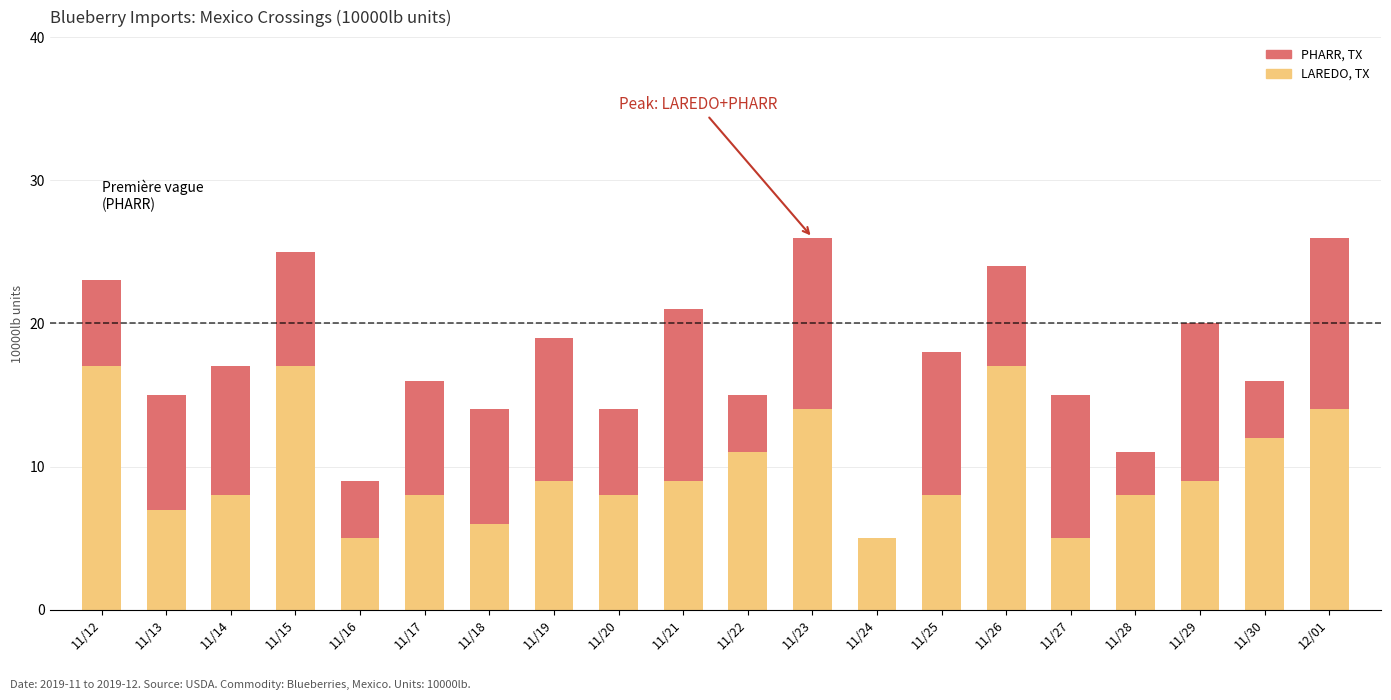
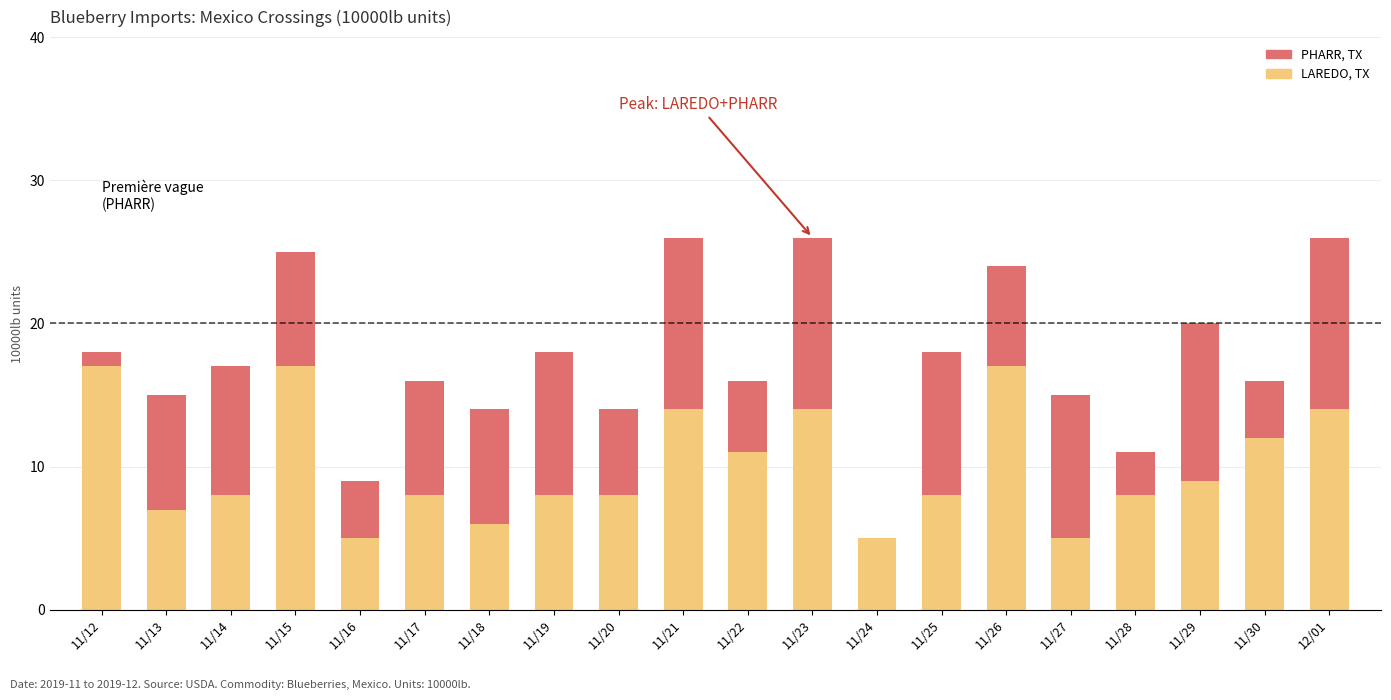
PHARR, TX, 11/12: 6 -> 1
LAREDO, TX, 11/19: 9 -> 8
LAREDO, TX, 11/21: 9 -> 14
PHARR, TX, 11/22: 4 -> 5
